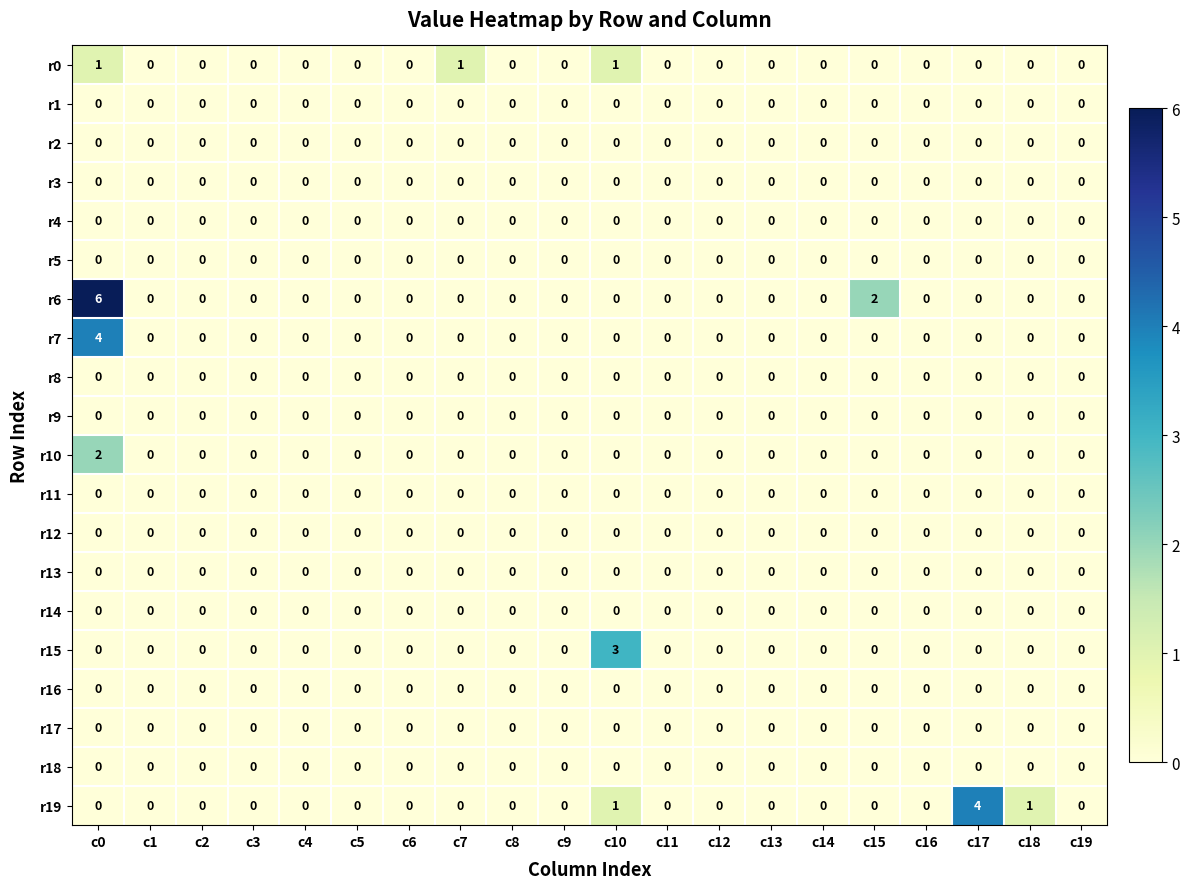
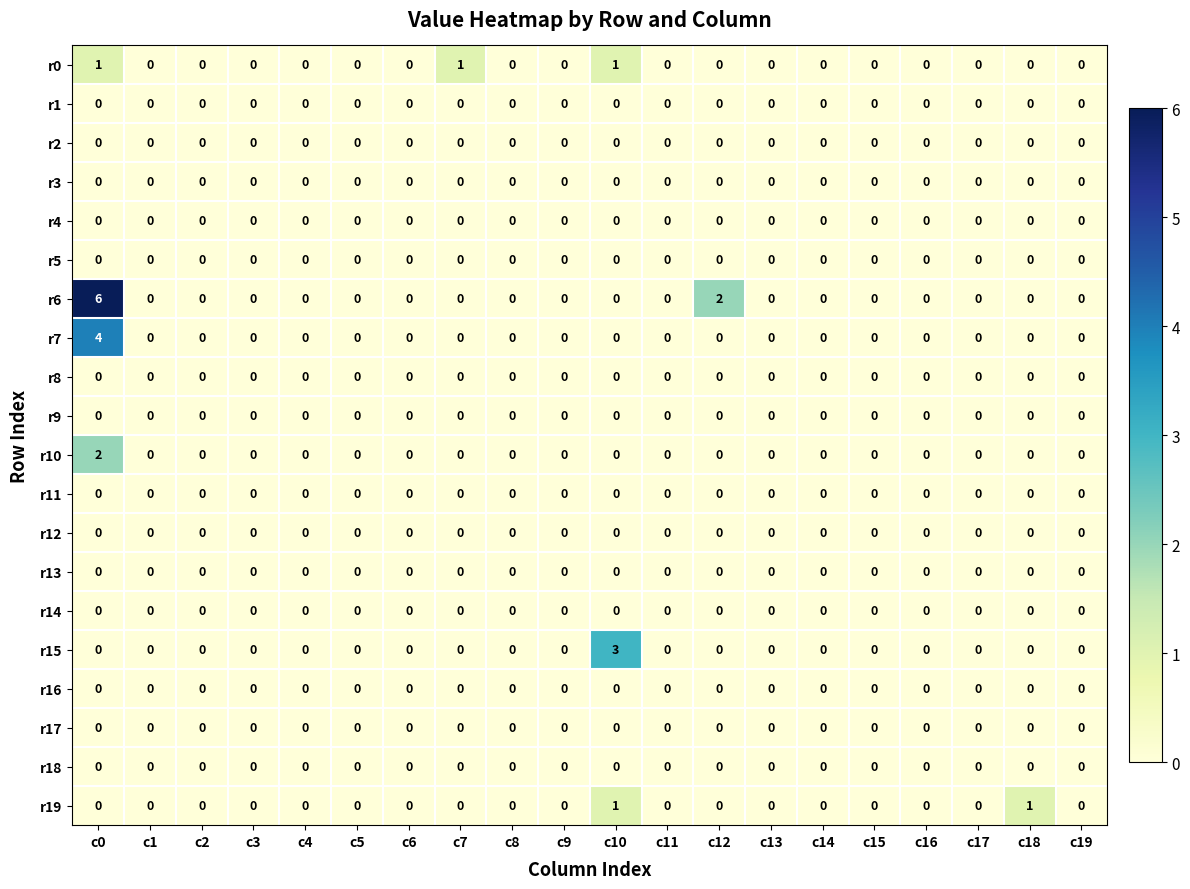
r6, c12: 0 -> 2
r6, c15: 2 -> 0
r19, c17: 4 -> 0
